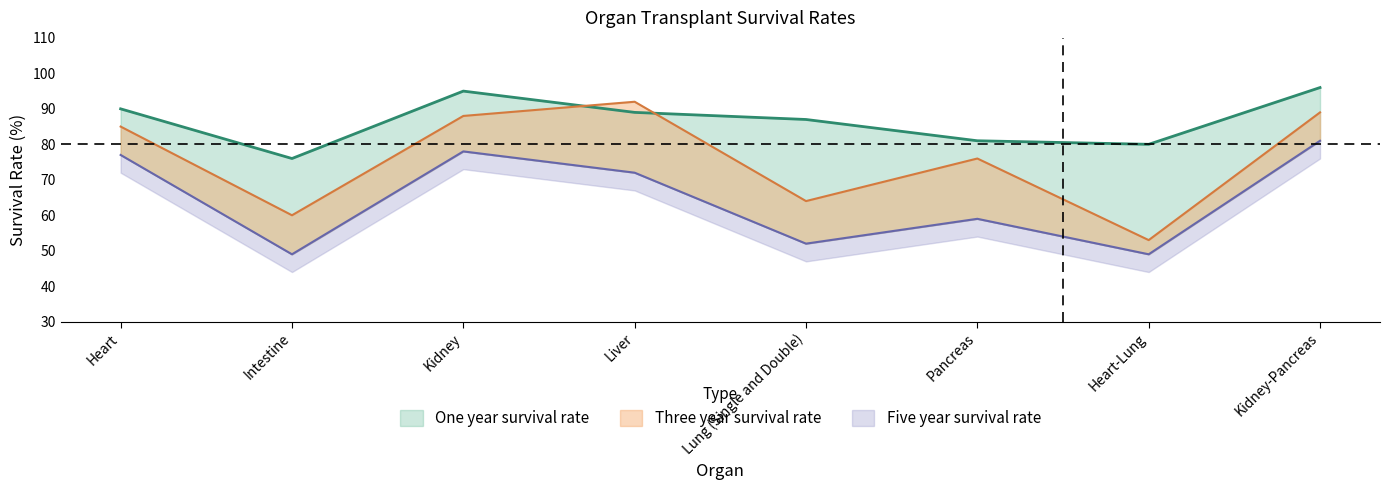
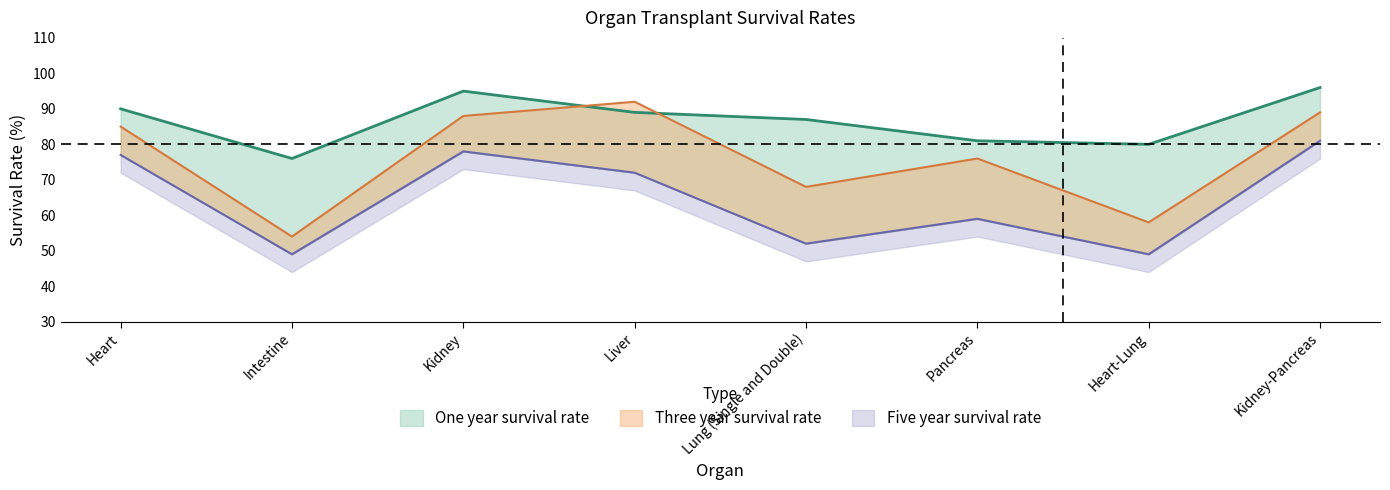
Three year survival rate, Intestine: 60 -> 54
Three year survival rate, Lung (Single and Double): 64 -> 68
Three year survival rate, Heart-Lung: 53 -> 58
